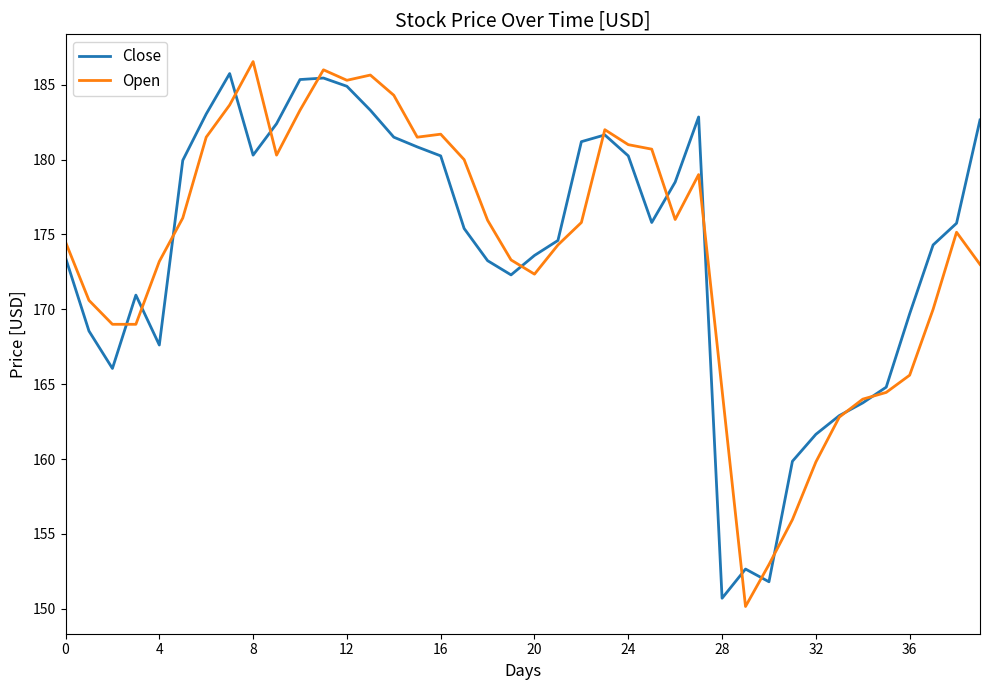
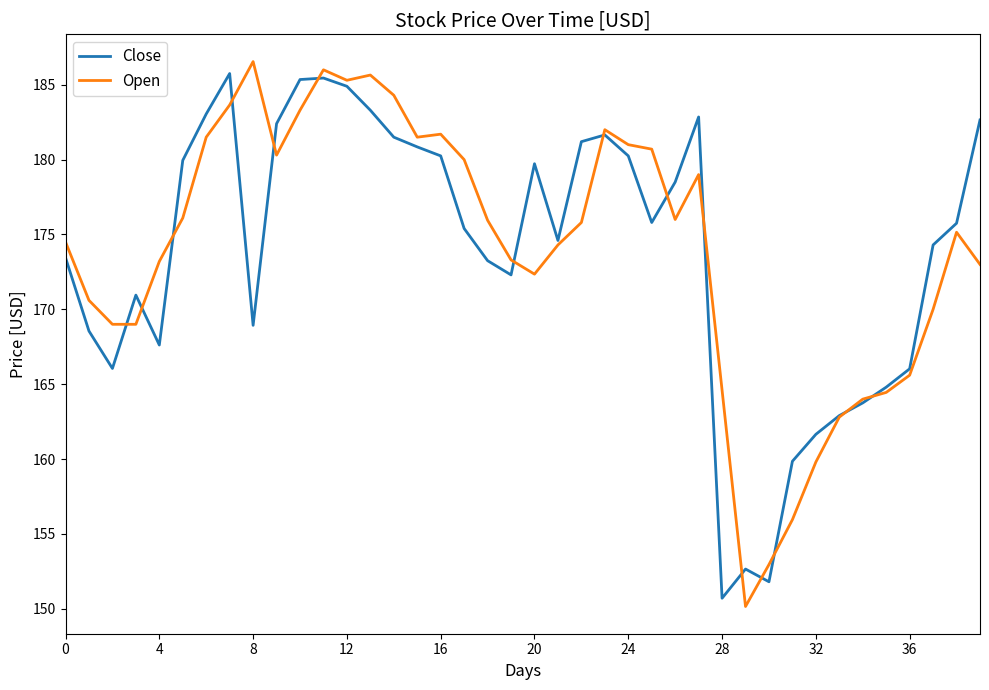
Close, 8: 180.3 -> 168.9
Close, 20: 173.6 -> 179.7
Close, 36: 169.7 -> 166.0
